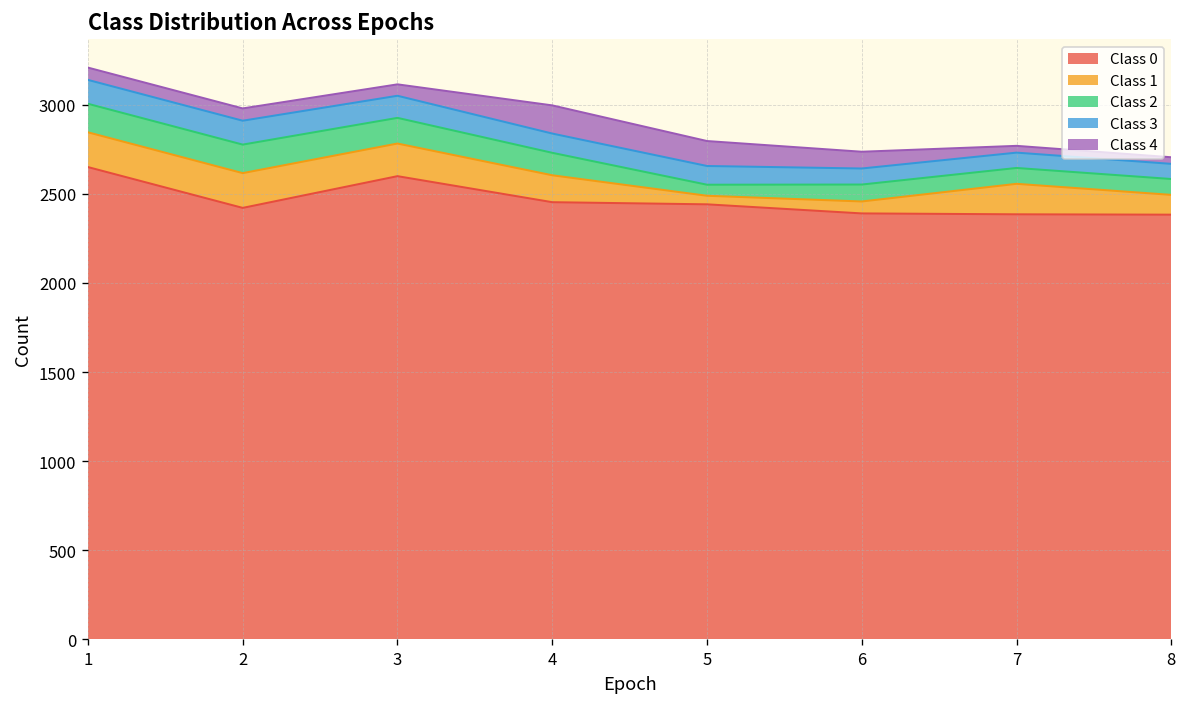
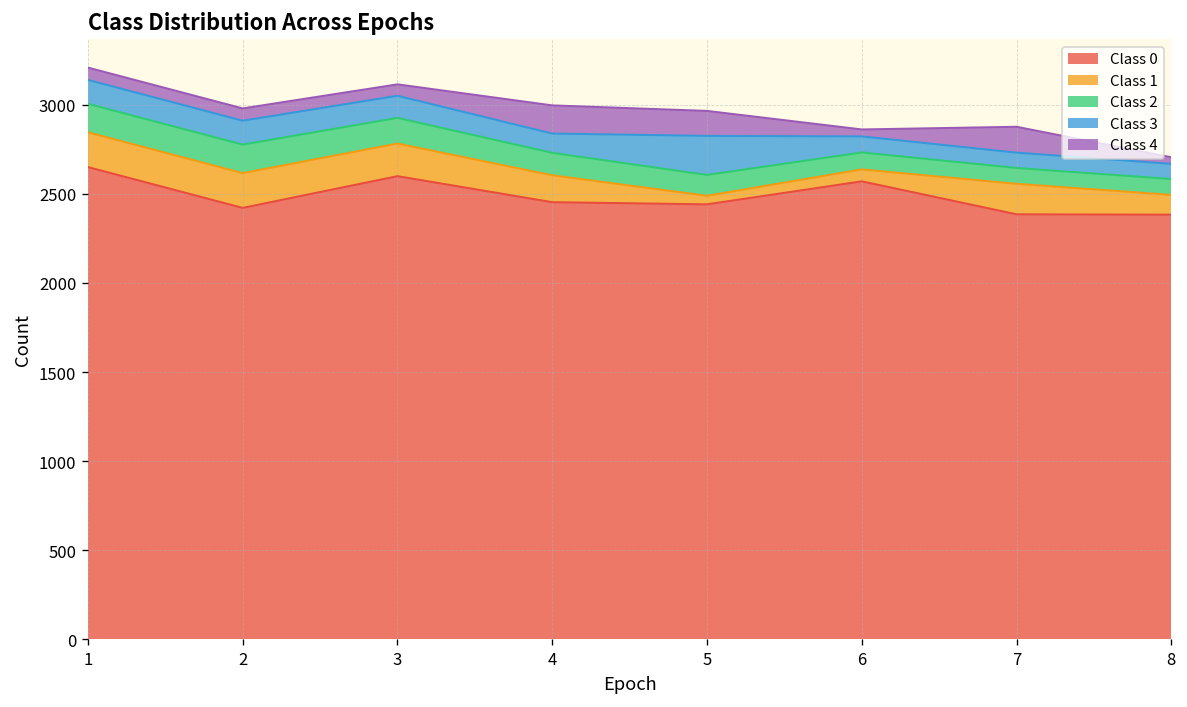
Class 2, 5: 60 -> 120
Class 3, 5: 110 -> 220
Class 0, 6: 2390 -> 2570
Class 4, 6: 90 -> 40
Class 4, 7: 40 -> 150
